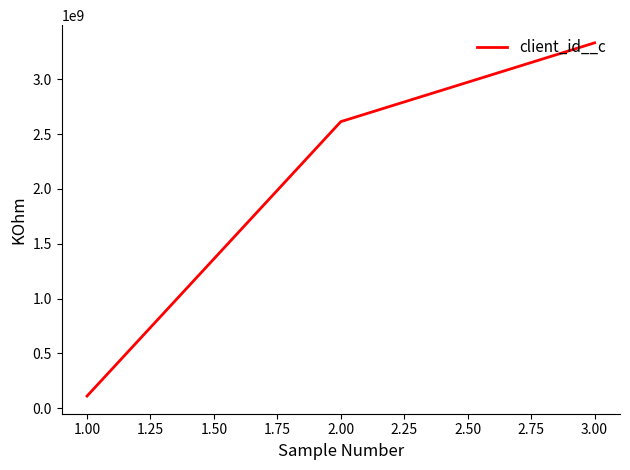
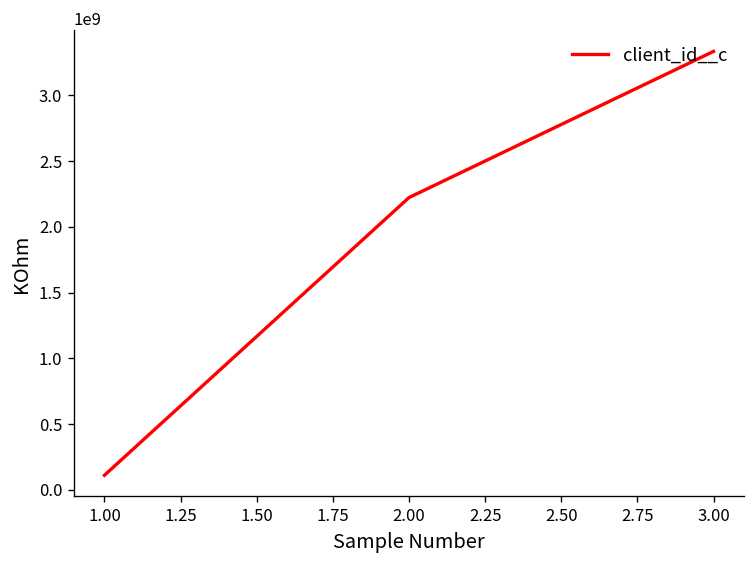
2.00: 2610000000 -> 2220000000
